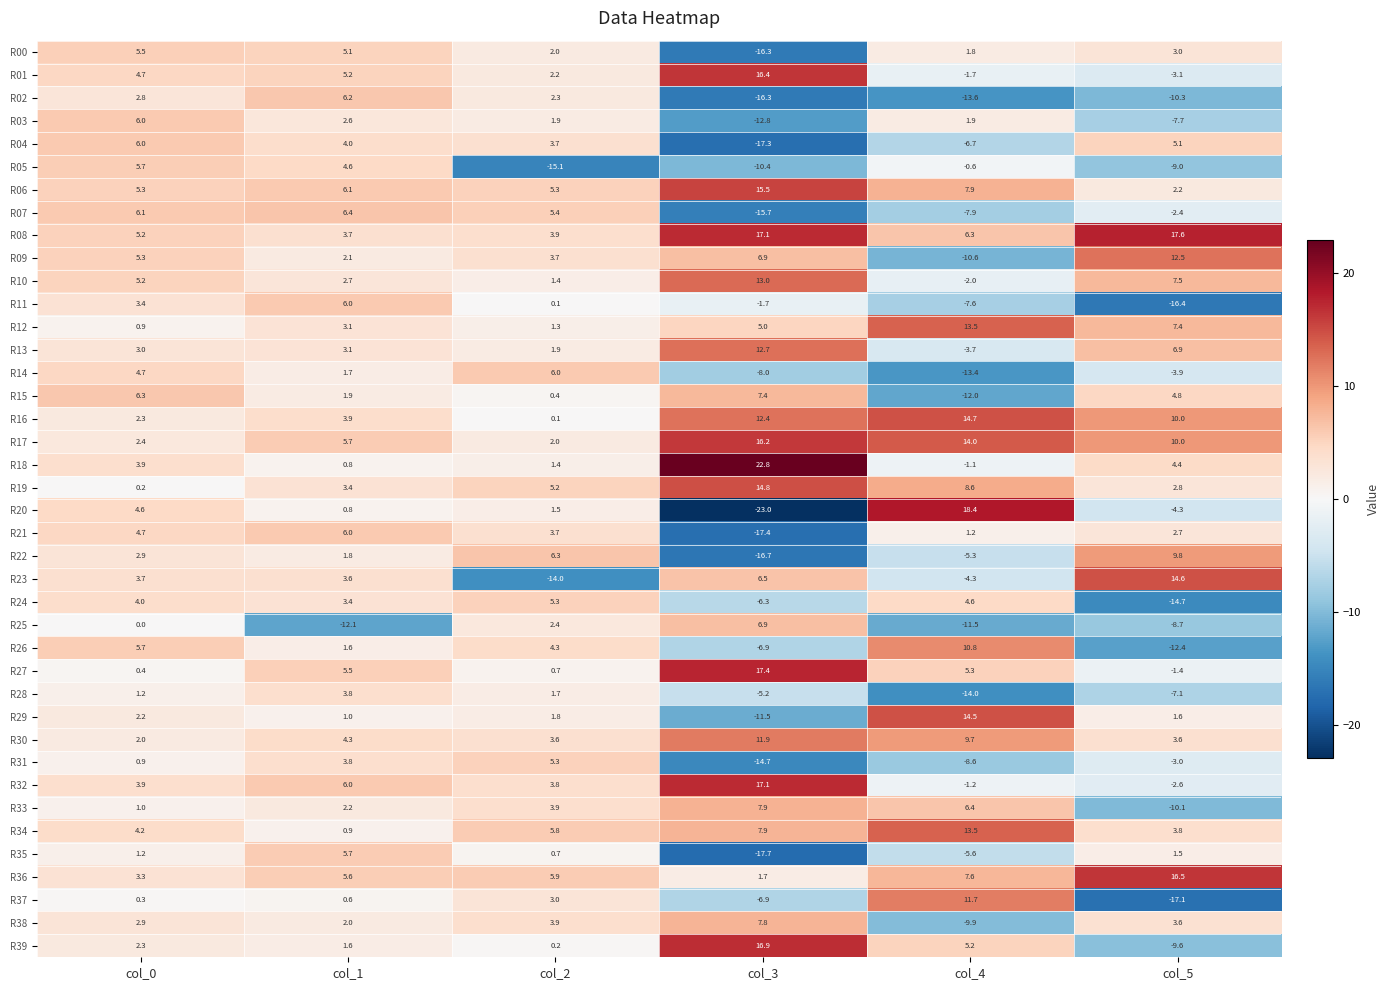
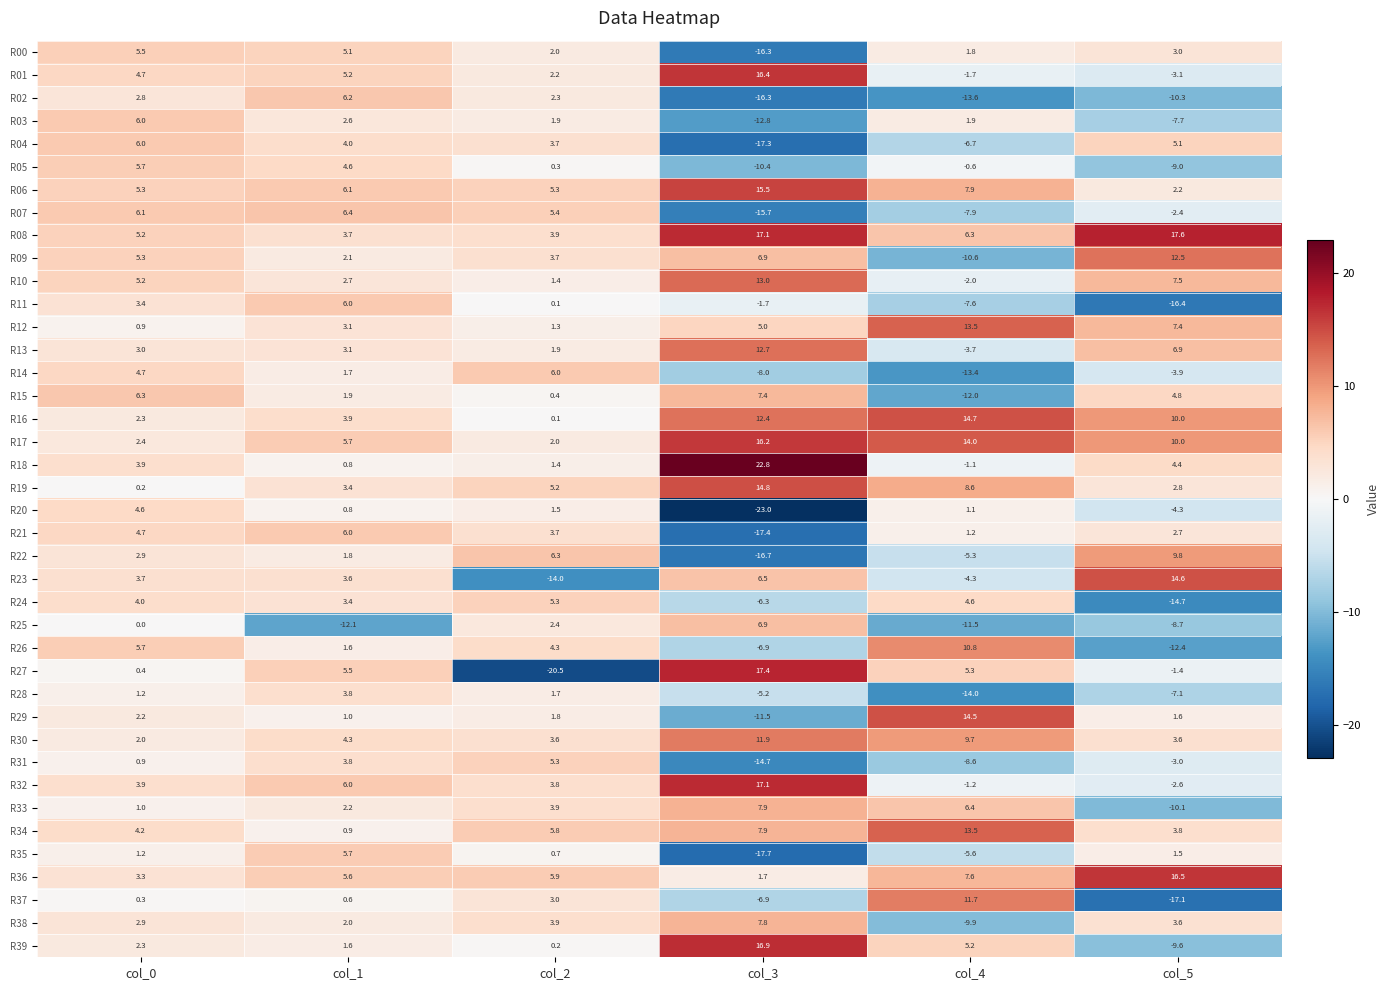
R05, col_2: -15.1 -> 0.3
R20, col_4: 18.4 -> 1.1
R27, col_2: 0.7 -> -20.5
